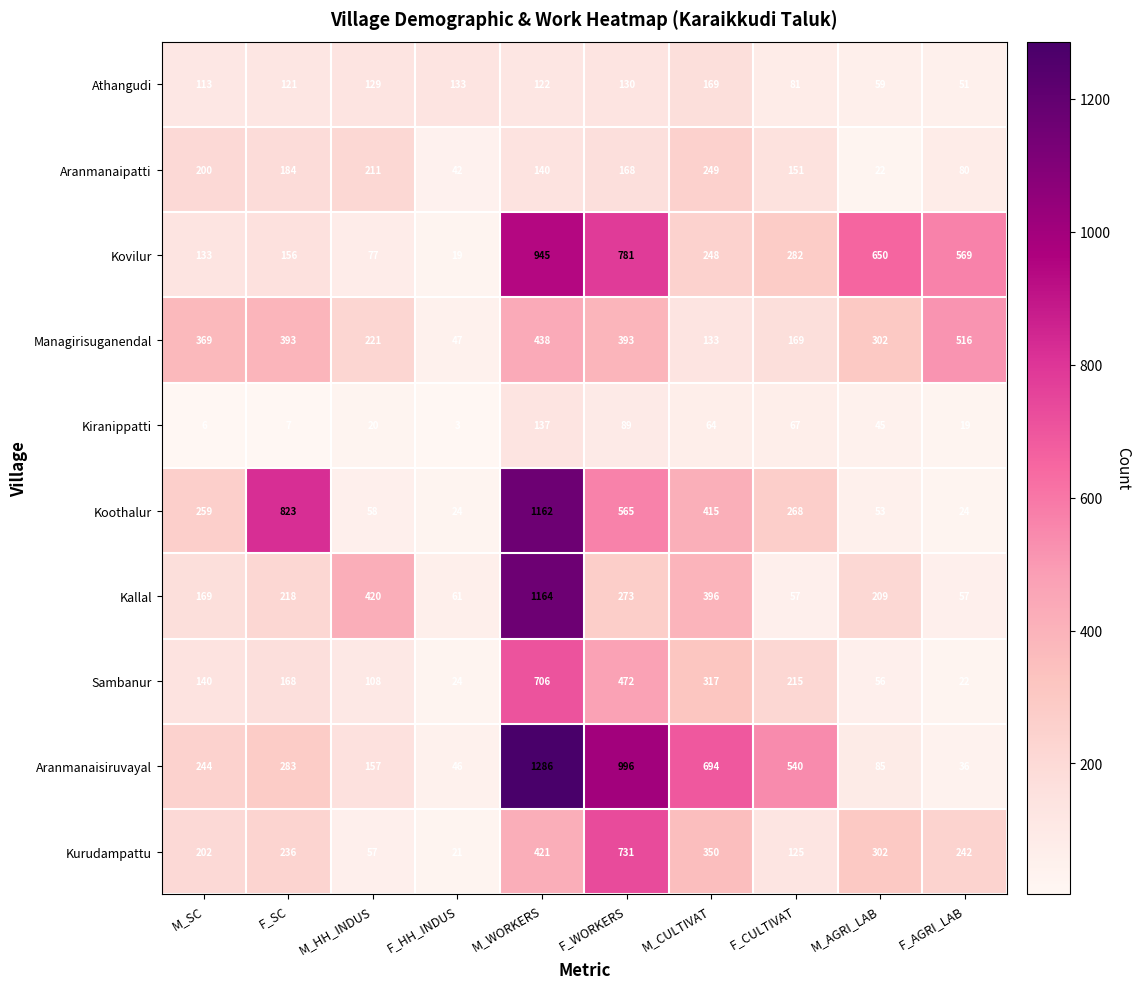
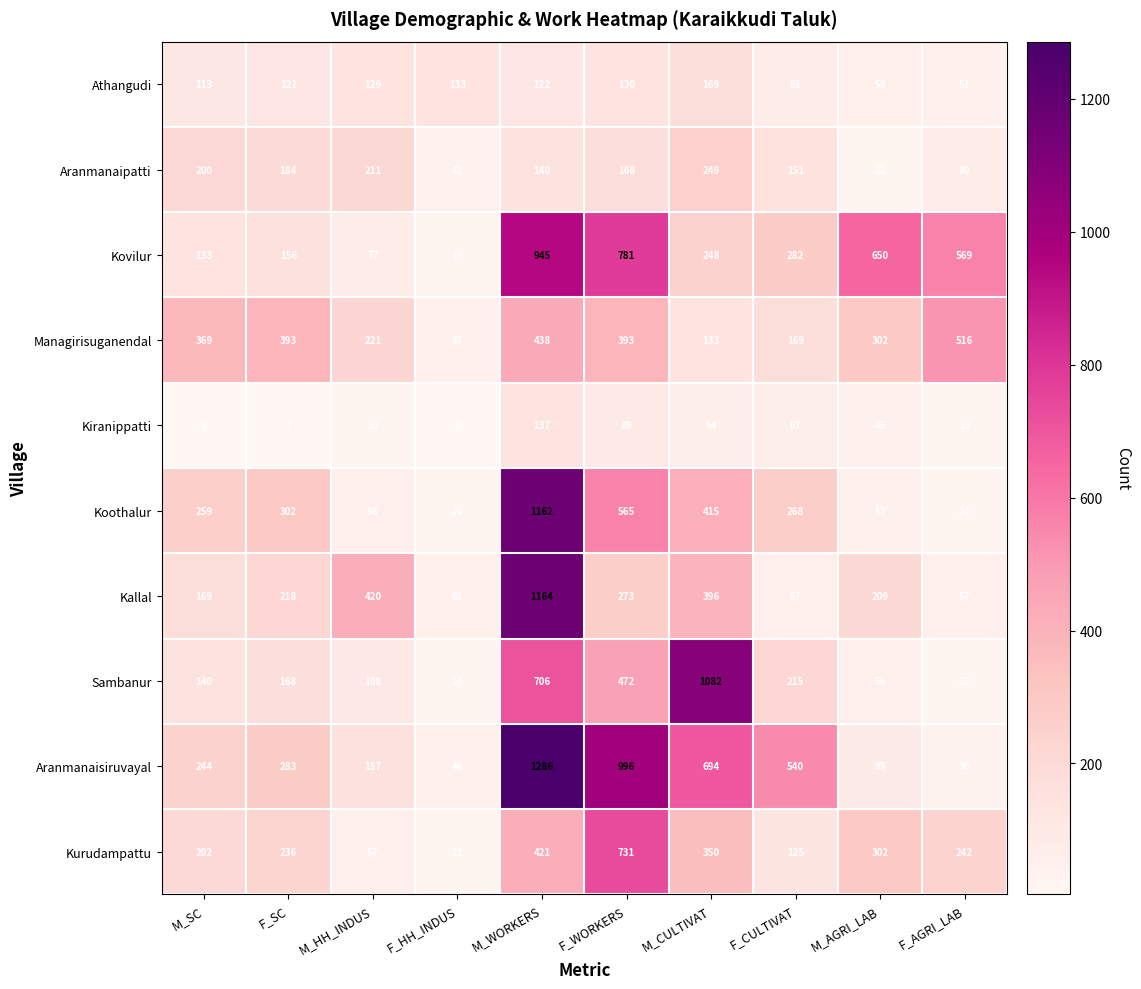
Koothalur, F_SC: 823 -> 302
Sambanur, M_CULTIVAT: 317 -> 1082
